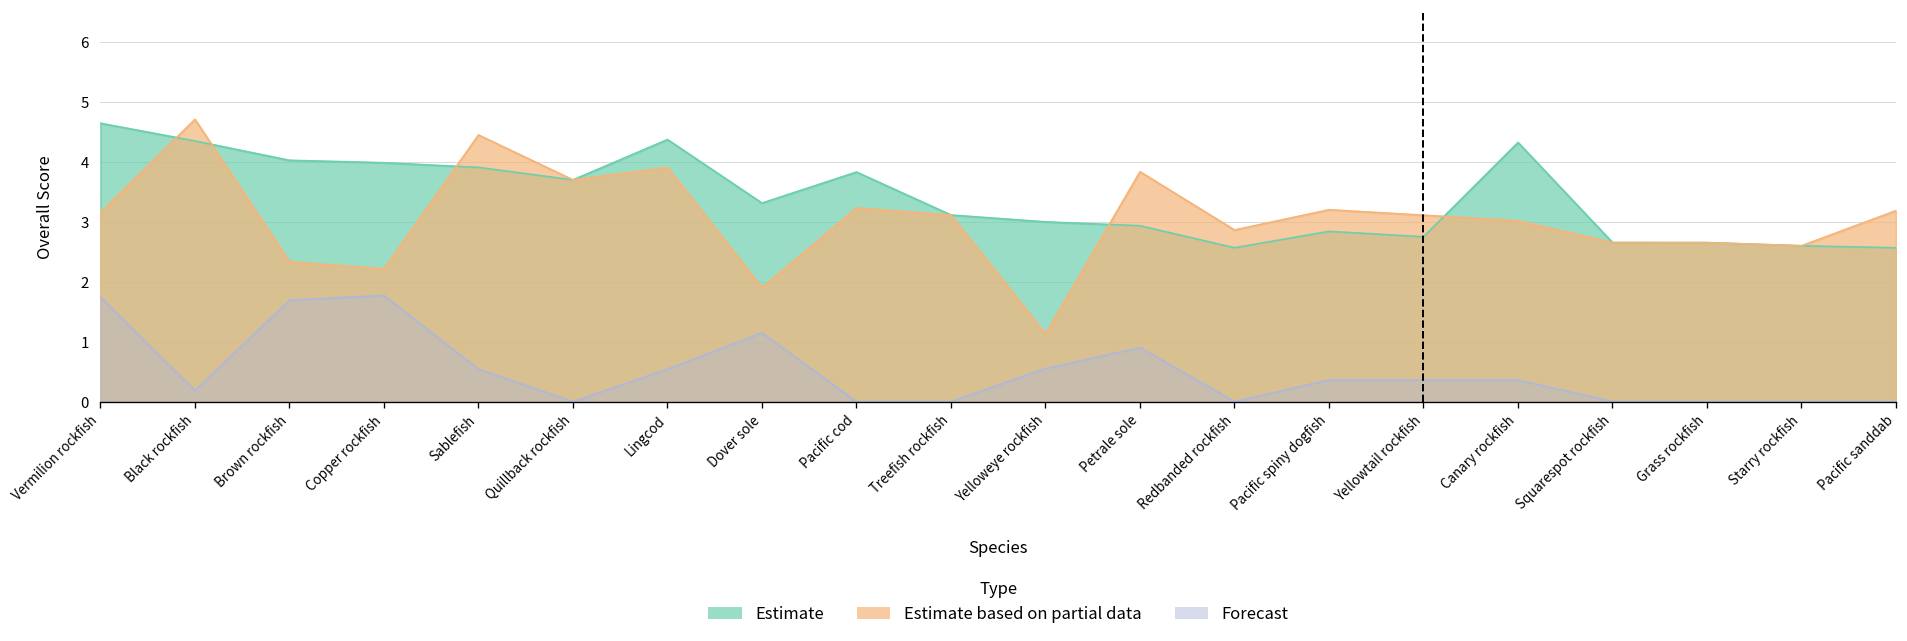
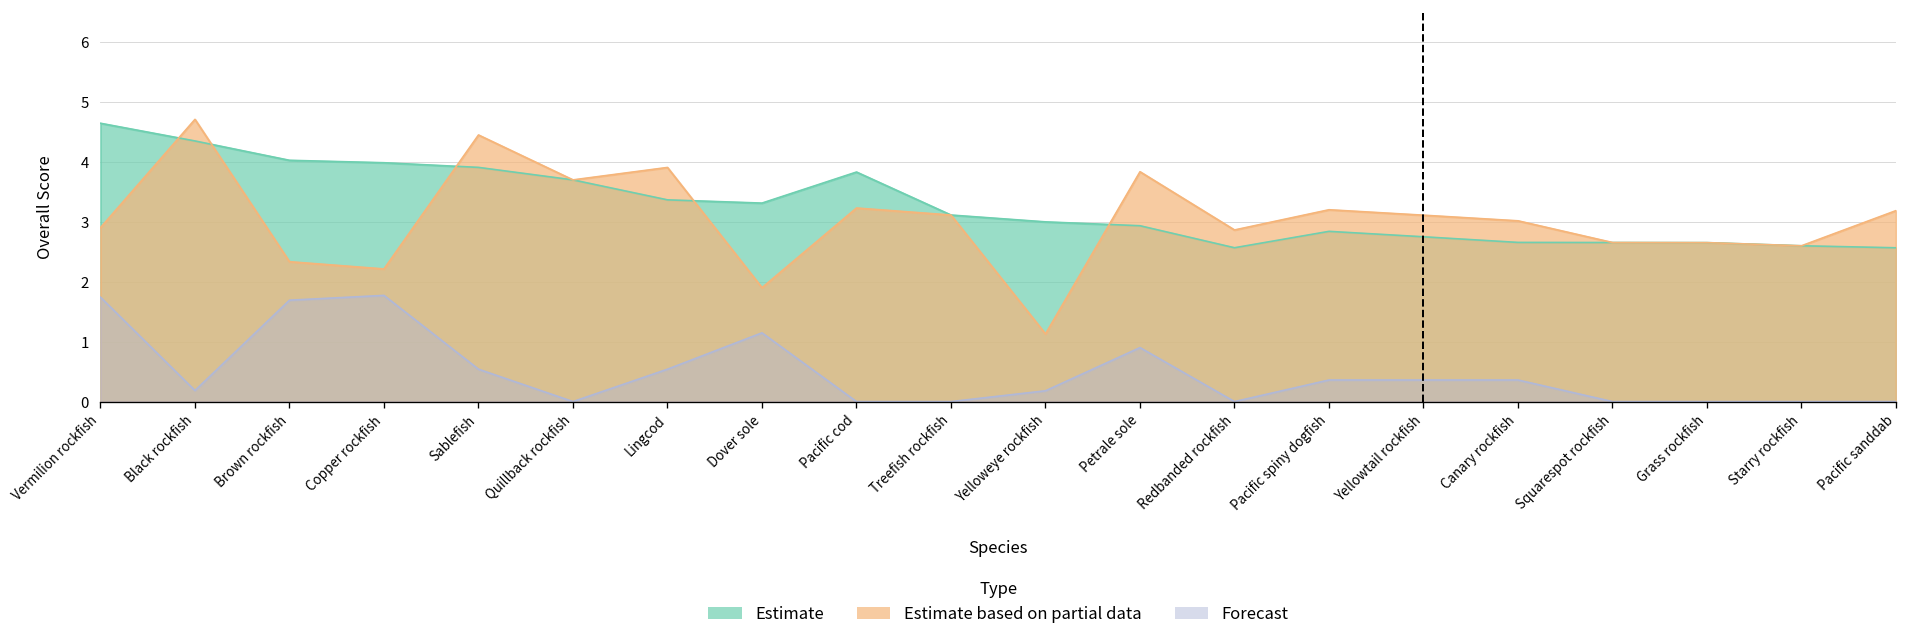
Estimate based on partial data, Vermilion rockfish: 3.2 -> 2.9
Estimate, Lingcod: 4.4 -> 3.4
Forecast, Yelloweye rockfish: 0.6 -> 0.2
Estimate, Canary rockfish: 4.3 -> 2.7
